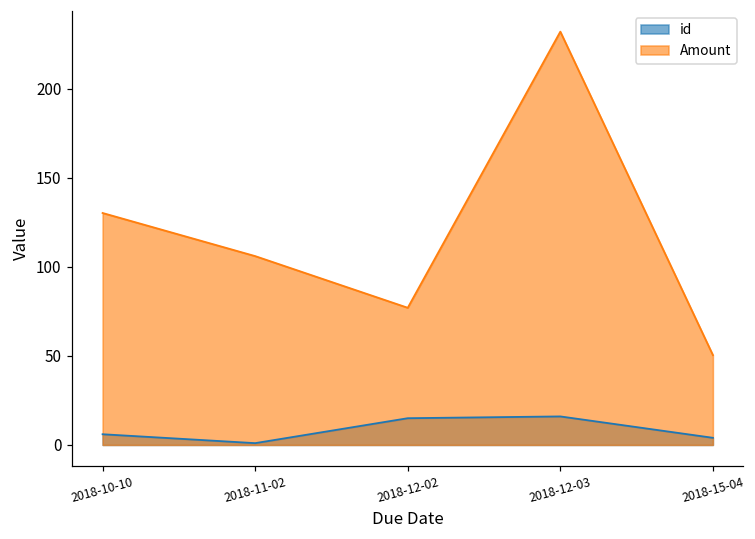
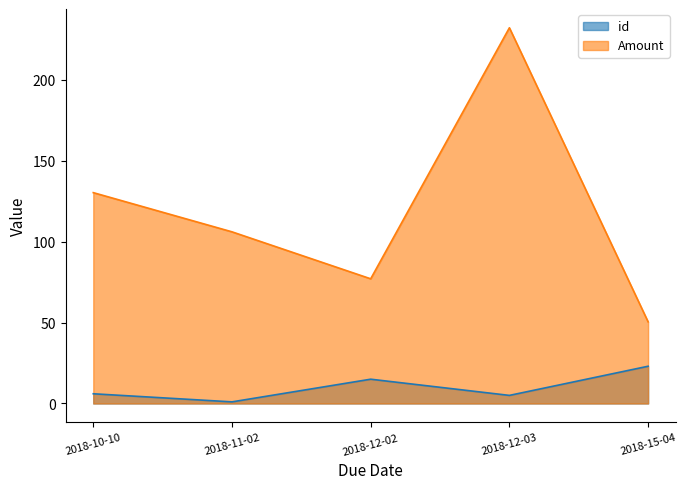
id, 2018-12-03: 16 -> 5
id, 2018-15-04: 4 -> 23
